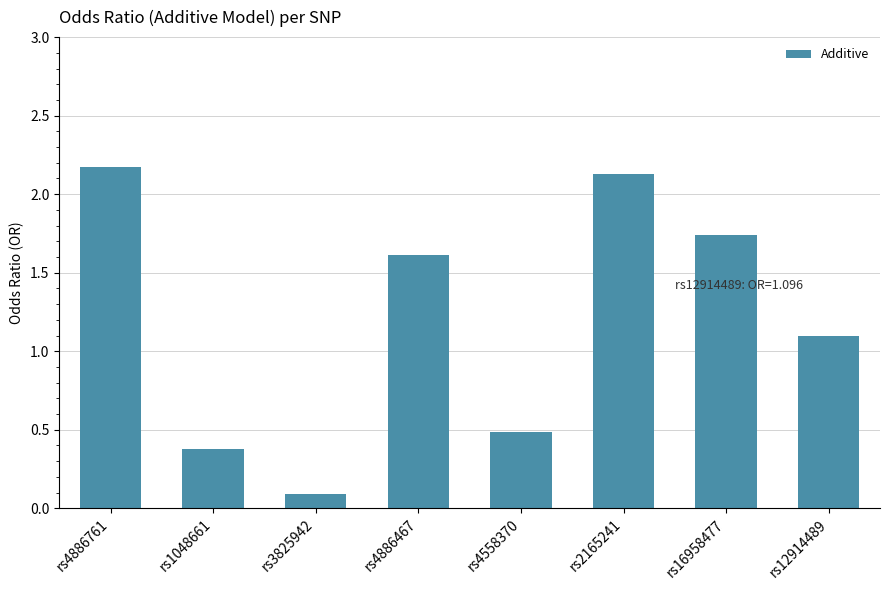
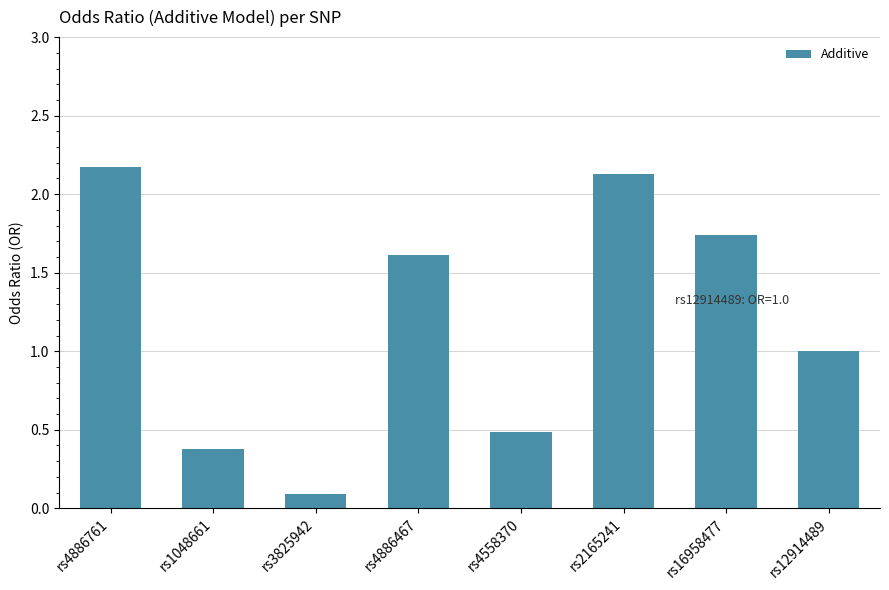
rs12914489: 1.096 -> 1.0
